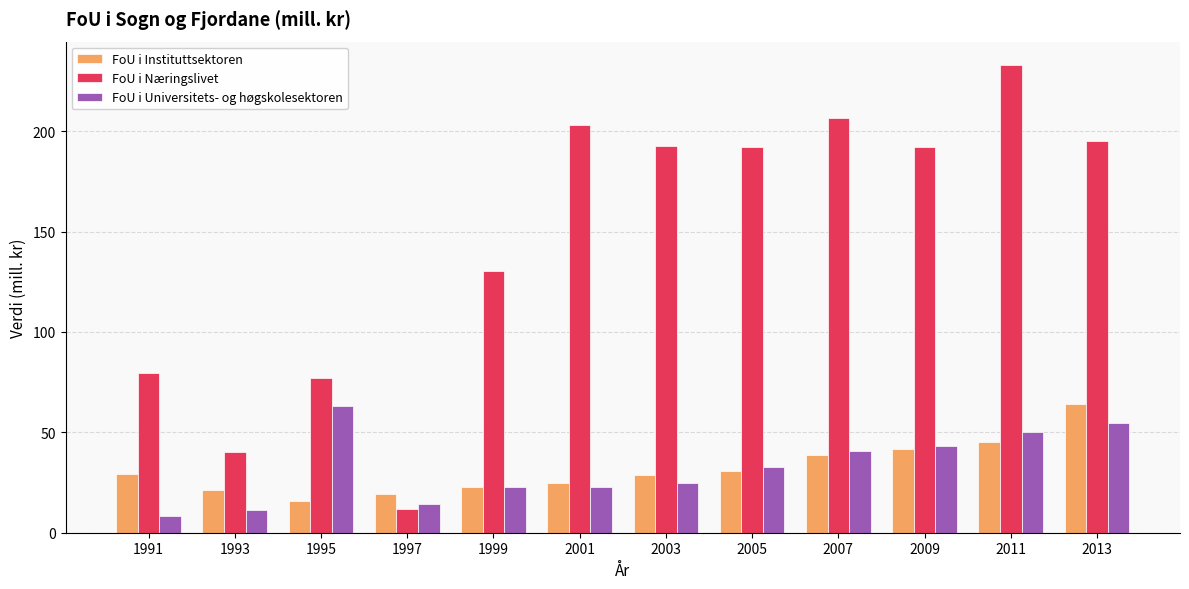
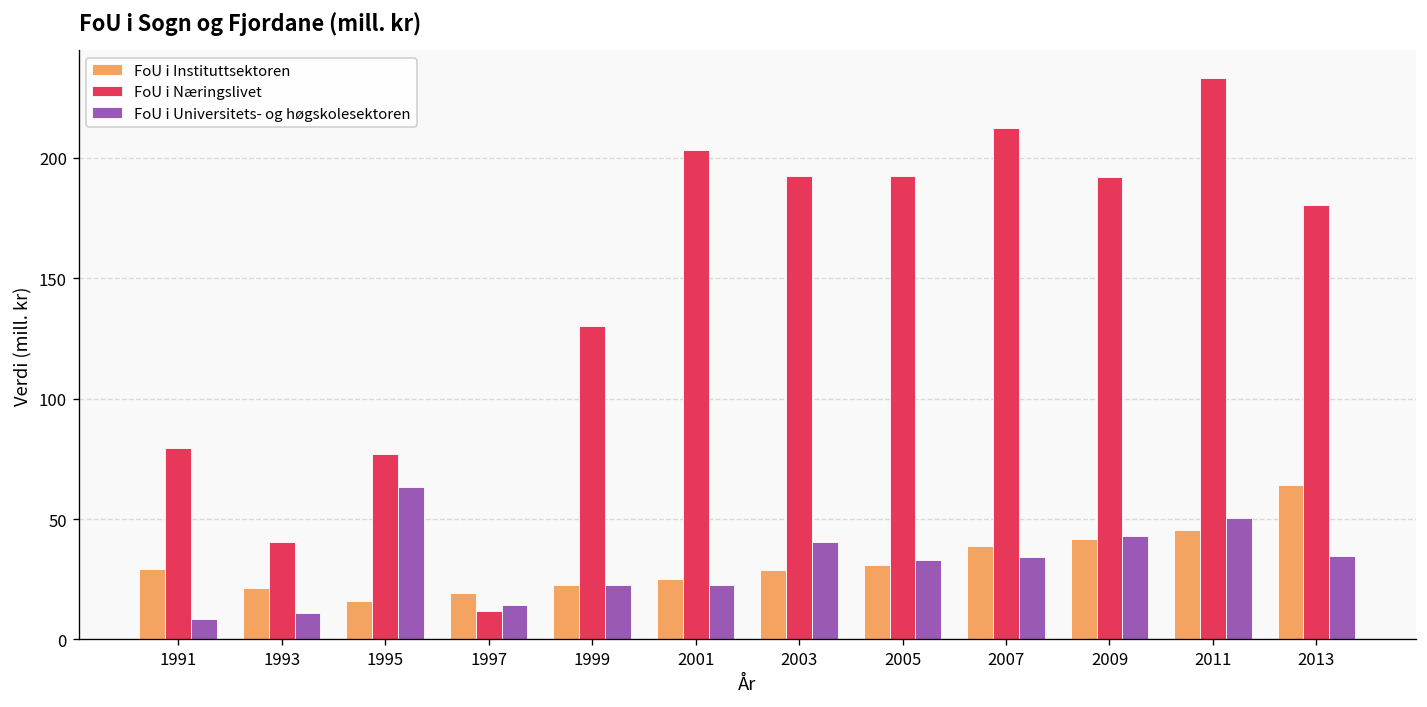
FoU i Universitets- og høgskolesektoren, 2003: 25 -> 41
FoU i Næringslivet, 2007: 207 -> 212
FoU i Universitets- og høgskolesektoren, 2007: 41 -> 34
FoU i Næringslivet, 2013: 195 -> 181
FoU i Universitets- og høgskolesektoren, 2013: 55 -> 35
